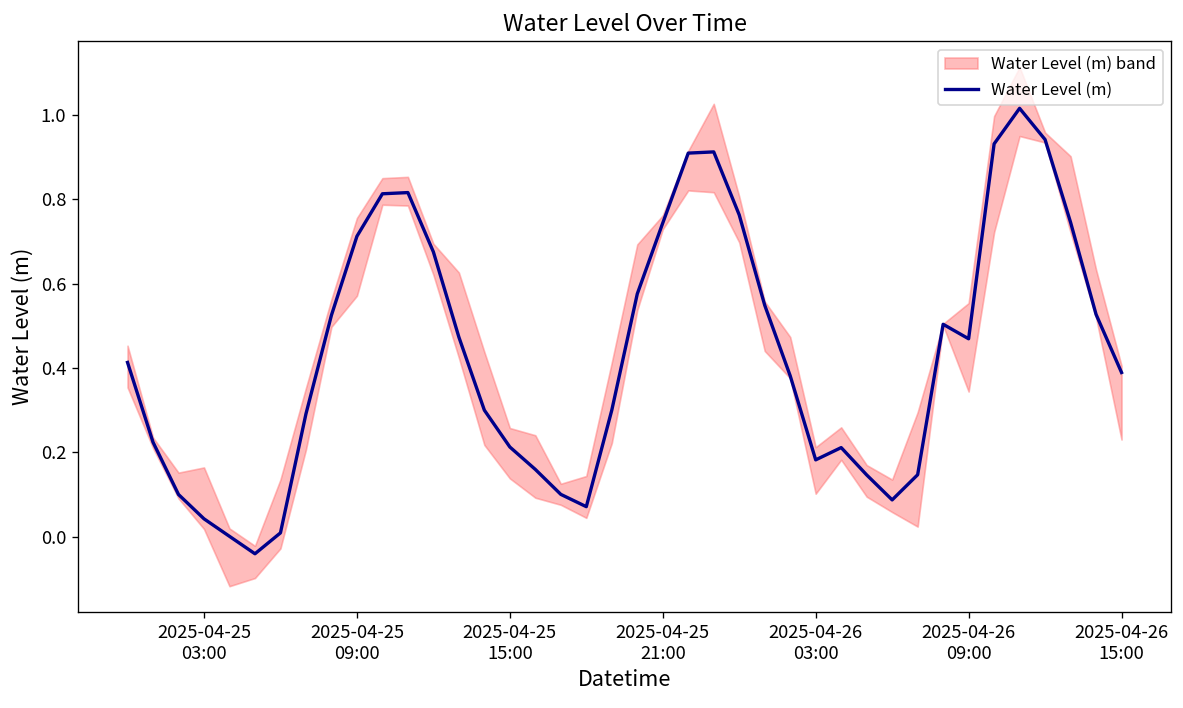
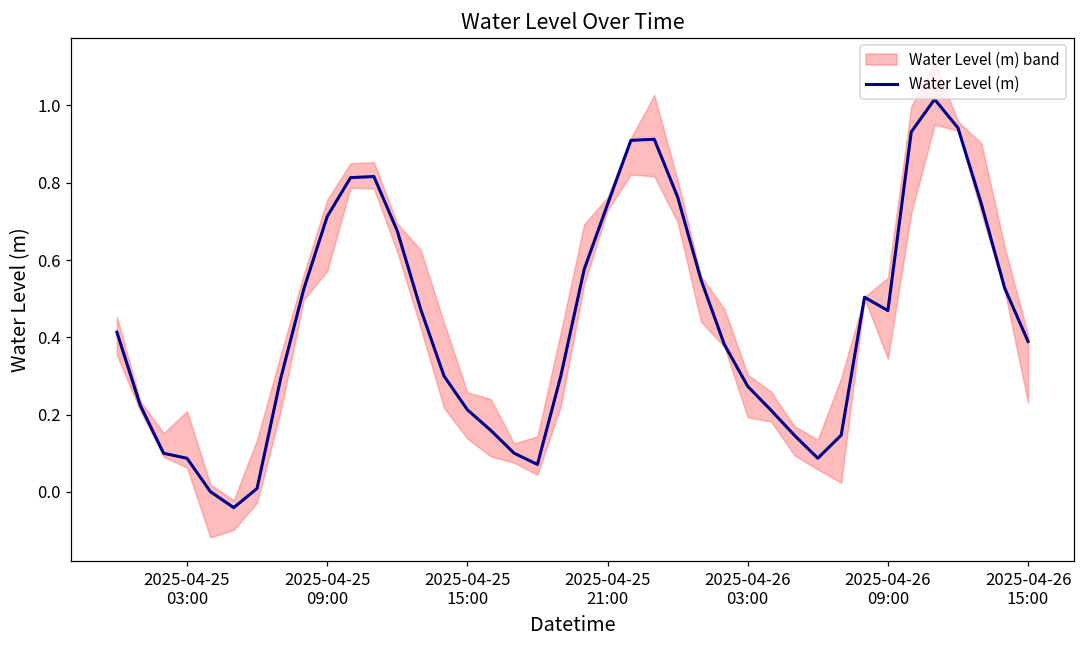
Water Level (m), 2025-04-25 03:00: 0.04 -> 0.09
Water Level (m), 2025-04-26 03:00: 0.18 -> 0.27
